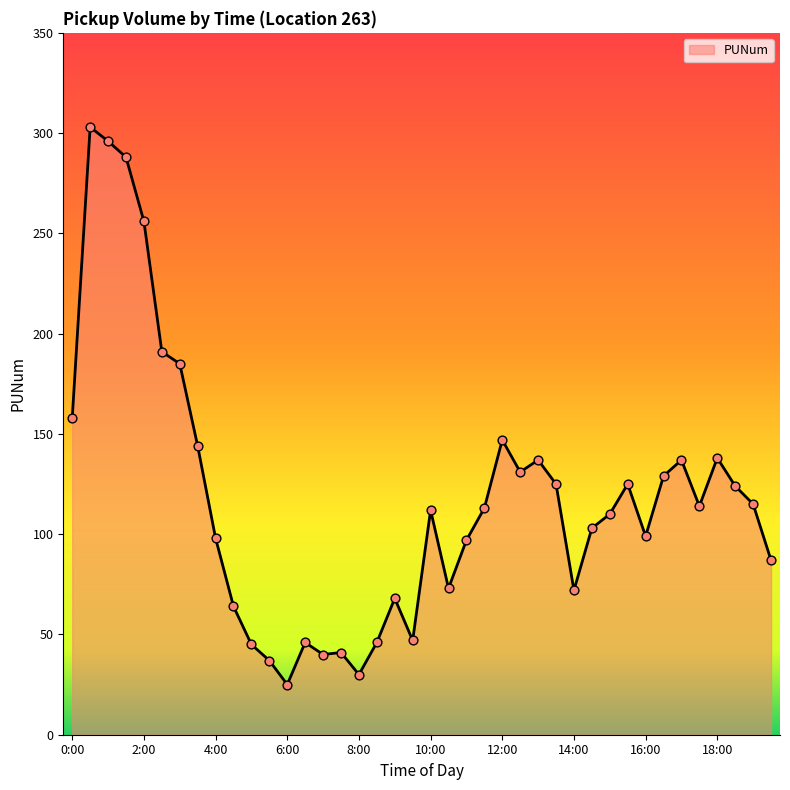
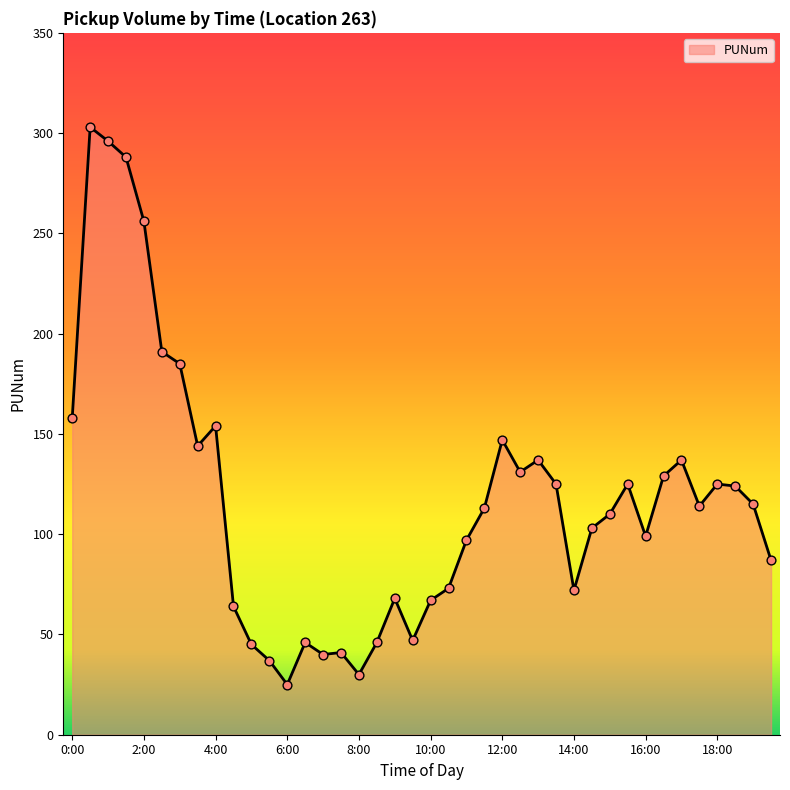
4:00: 98 -> 154
10:00: 112 -> 67
18:00: 138 -> 125
